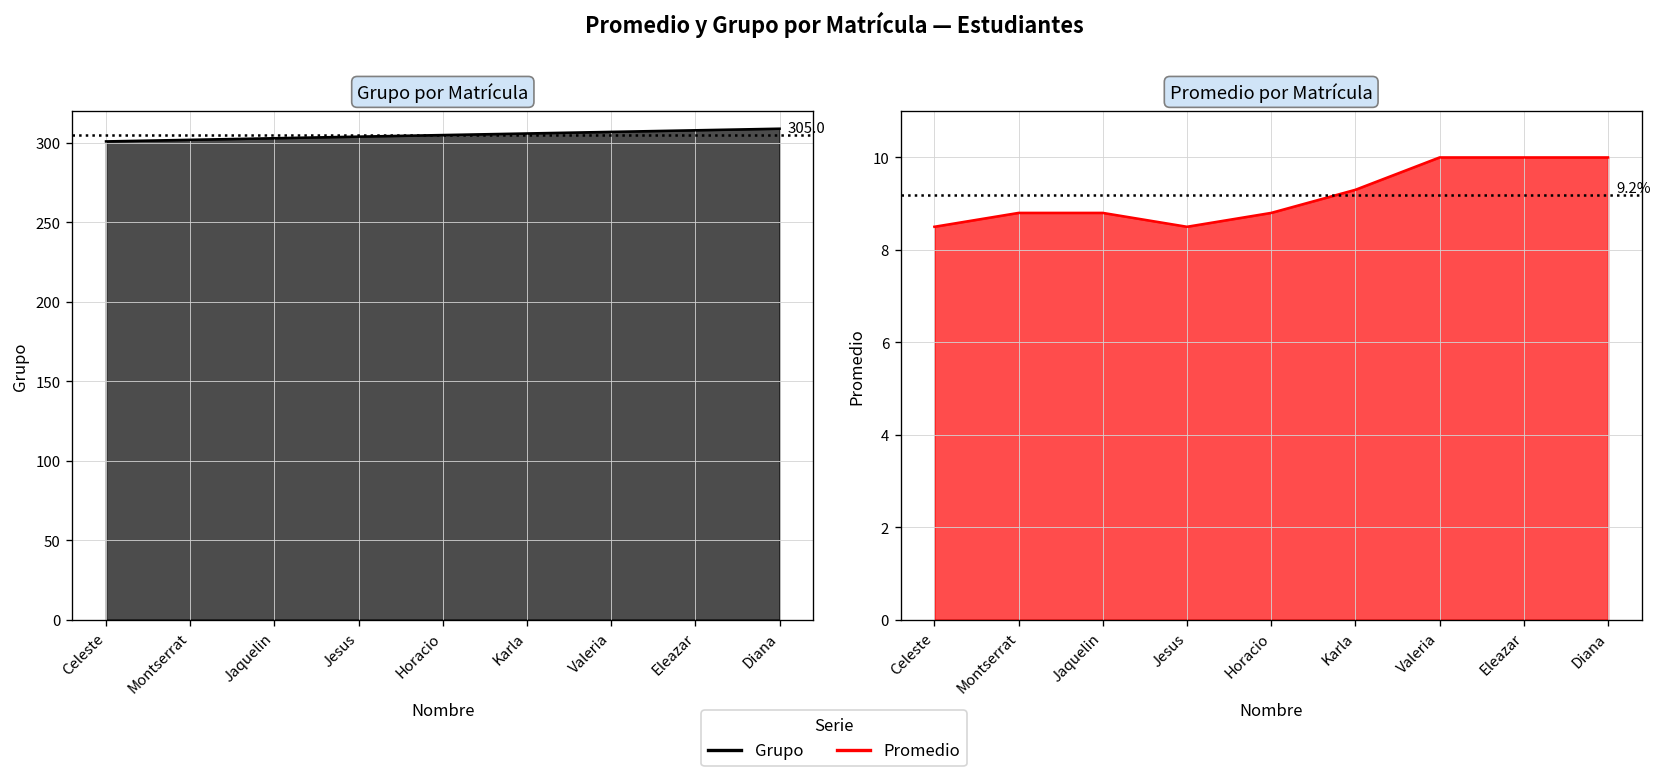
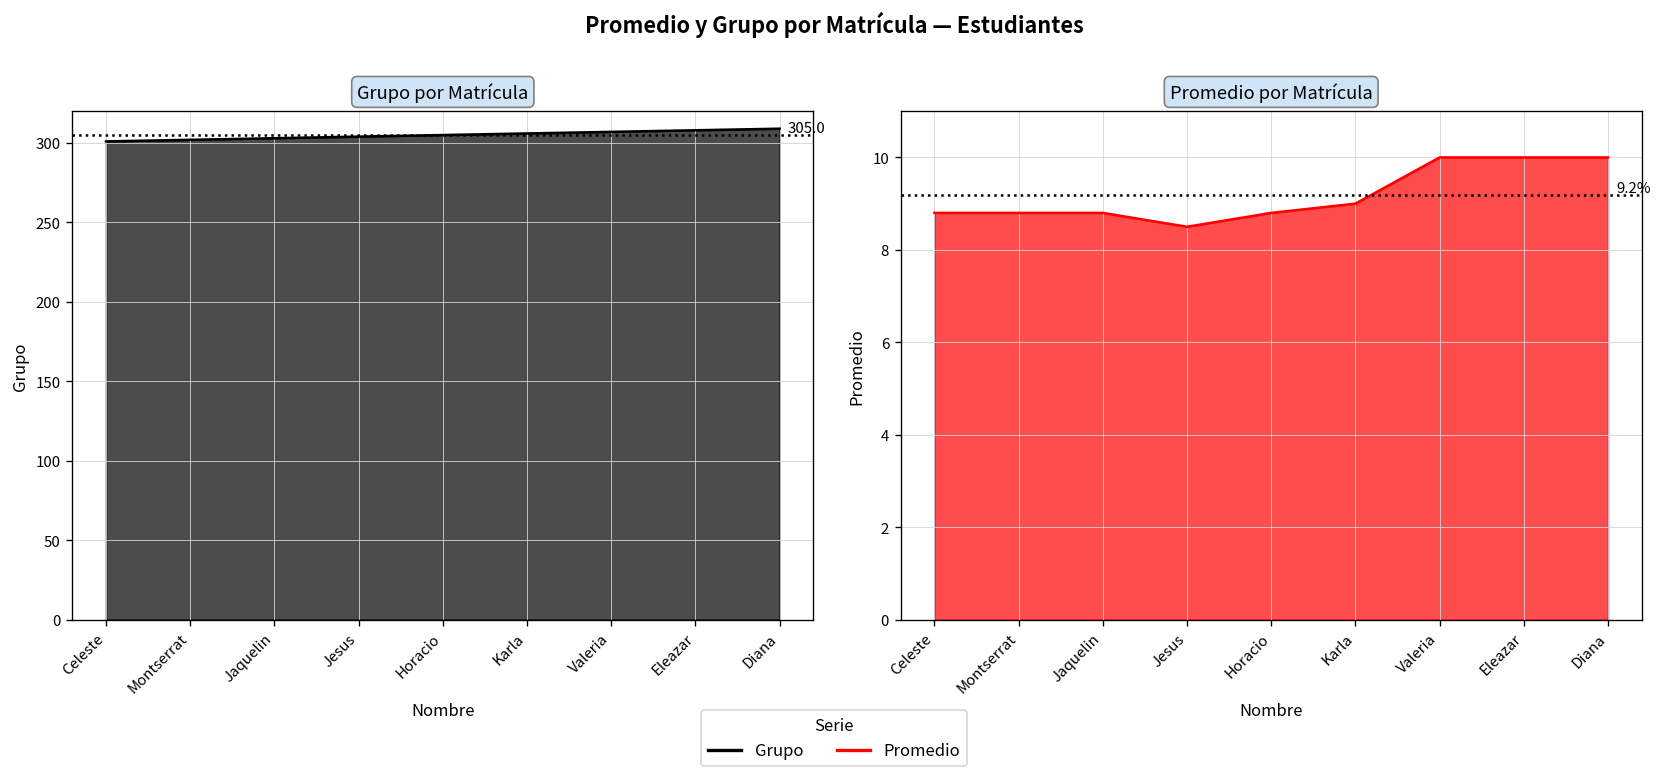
Promedio por Matrícula, Celeste: 8.5 -> 8.8
Promedio por Matrícula, Karla: 9.3 -> 9.0
